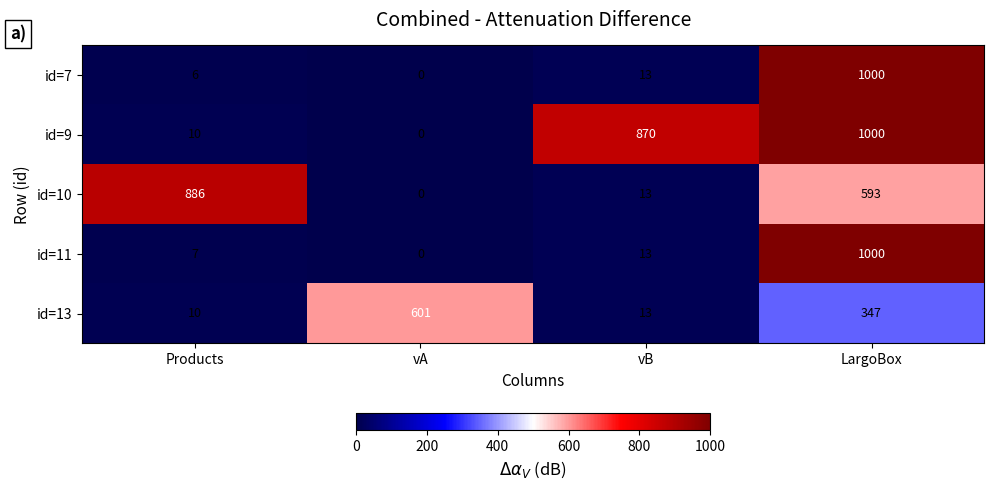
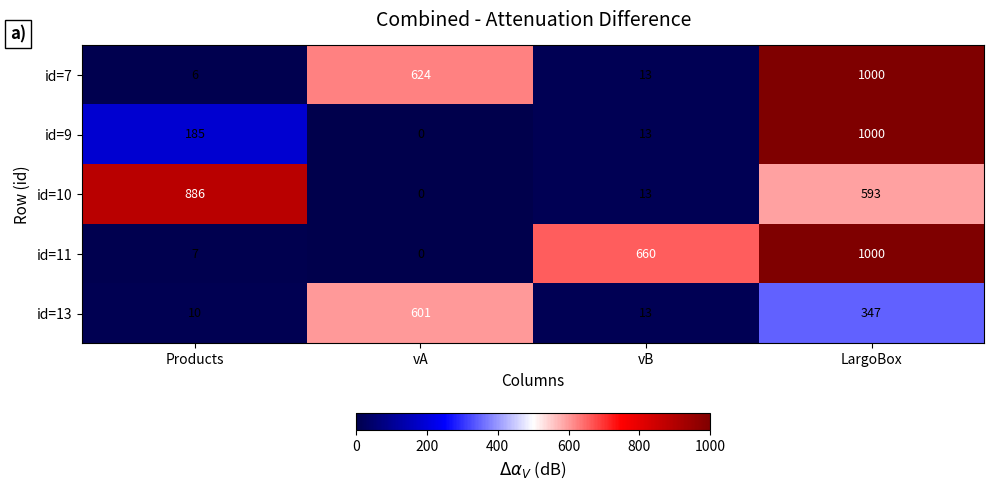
id=7, vA: 0 -> 624
id=9, Products: 10 -> 185
id=9, vB: 870 -> 13
id=11, vB: 13 -> 660
